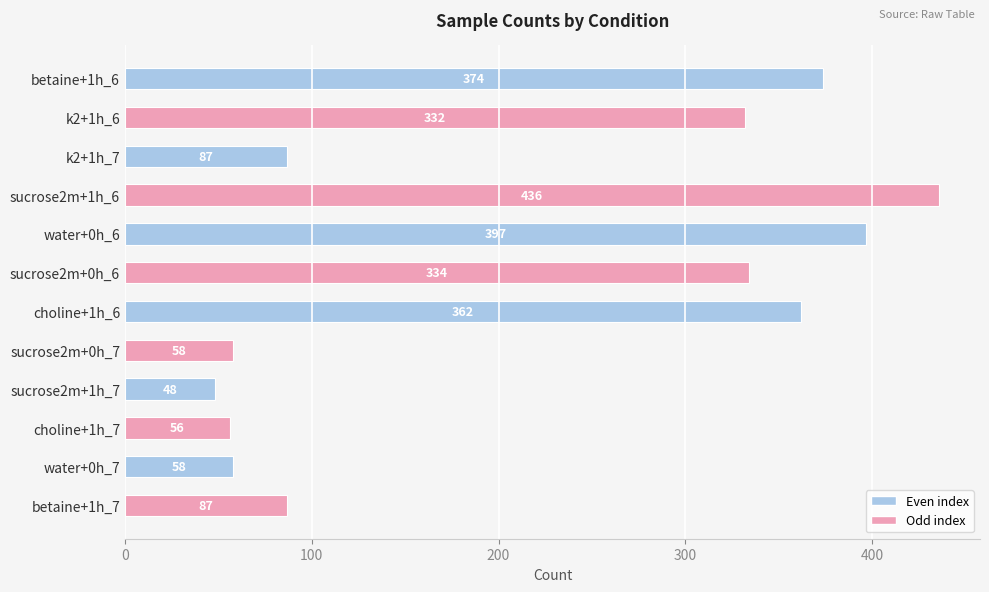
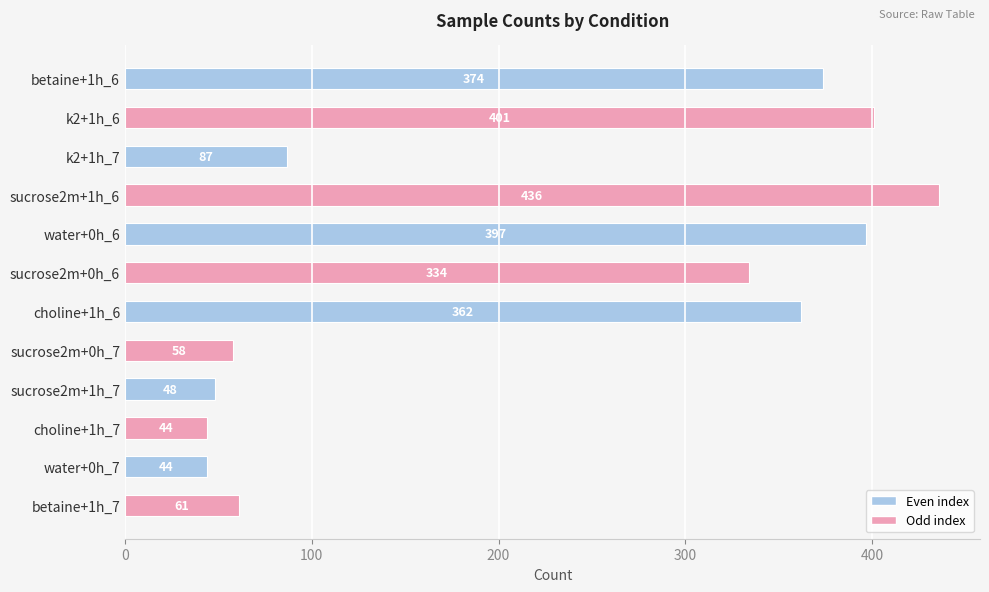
k2+1h_6: 332 -> 401
choline+1h_7: 56 -> 44
water+0h_7: 58 -> 44
betaine+1h_7: 87 -> 61
